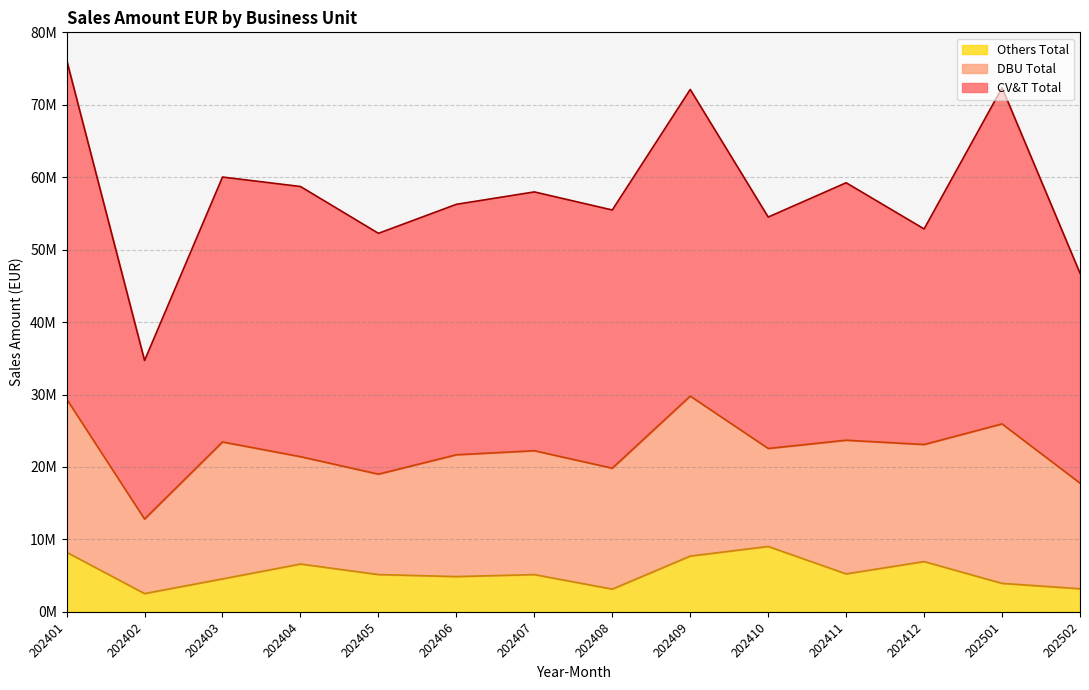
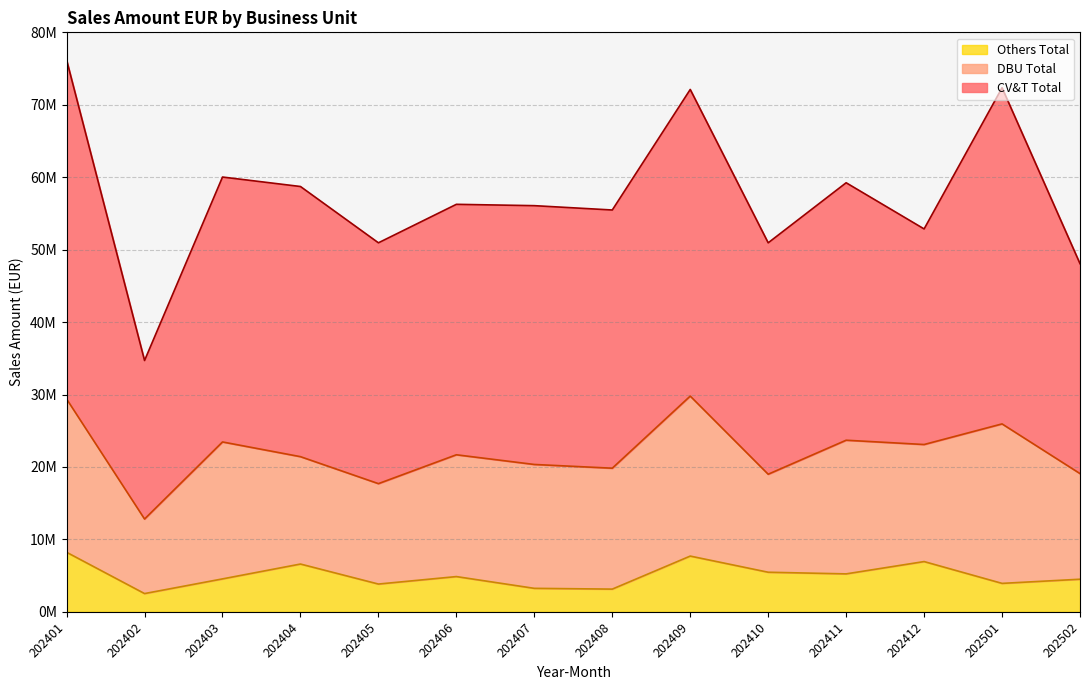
Others Total, 202405: 5000000 -> 4000000
Others Total, 202407: 5000000 -> 3000000
Others Total, 202410: 9000000 -> 5000000
Others Total, 202502: 3000000 -> 5000000
